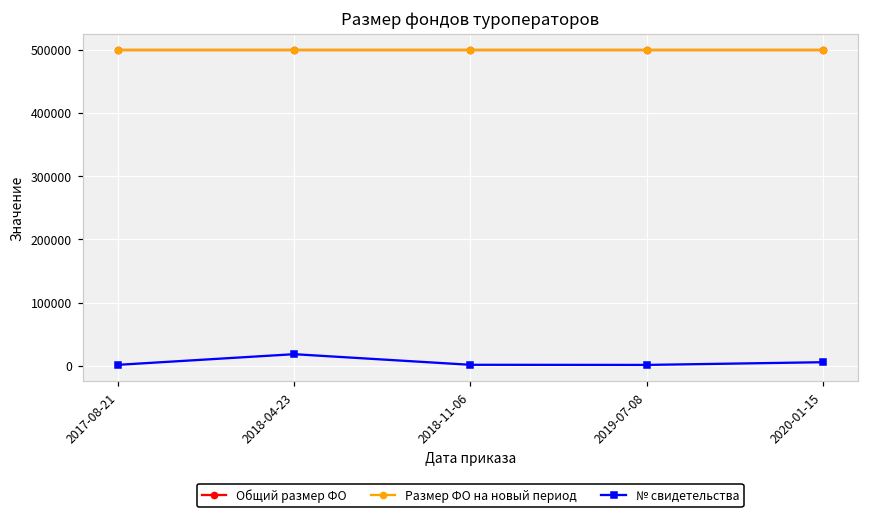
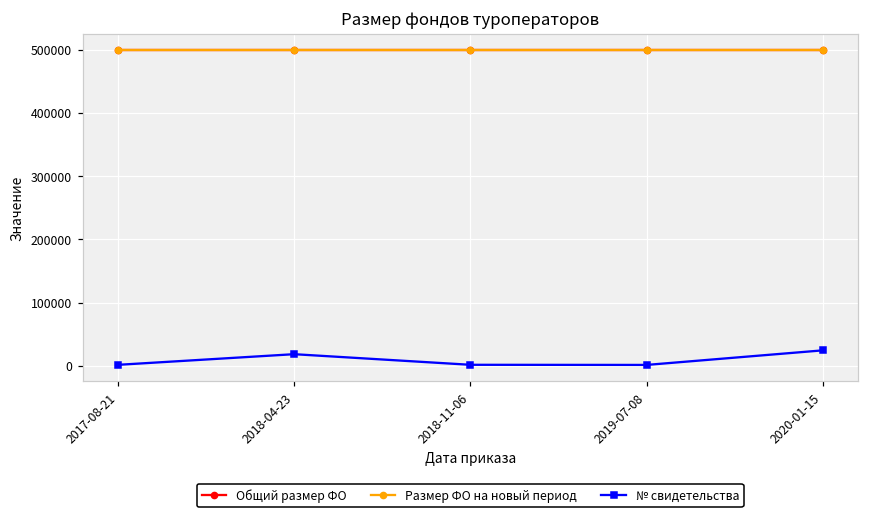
№ свидетельства, 2020-01-15: 10000 -> 20000
